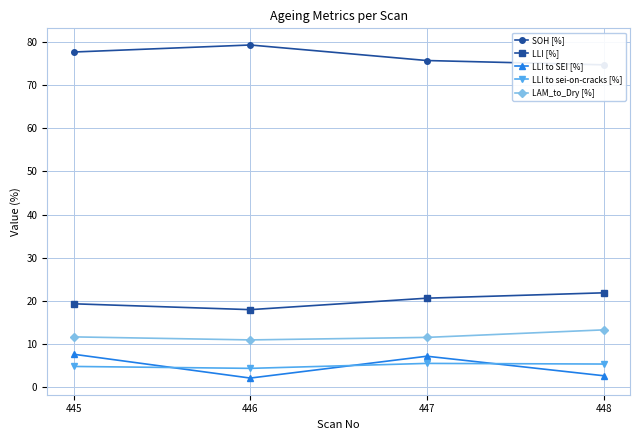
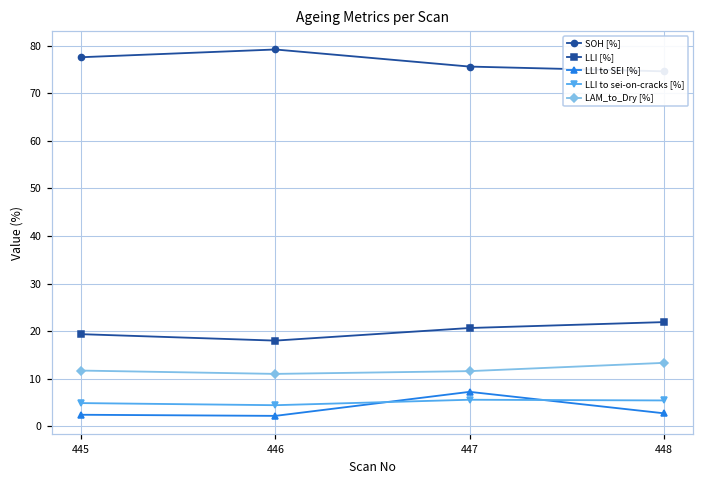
LLI to SEI [%], 445: 8 -> 2
